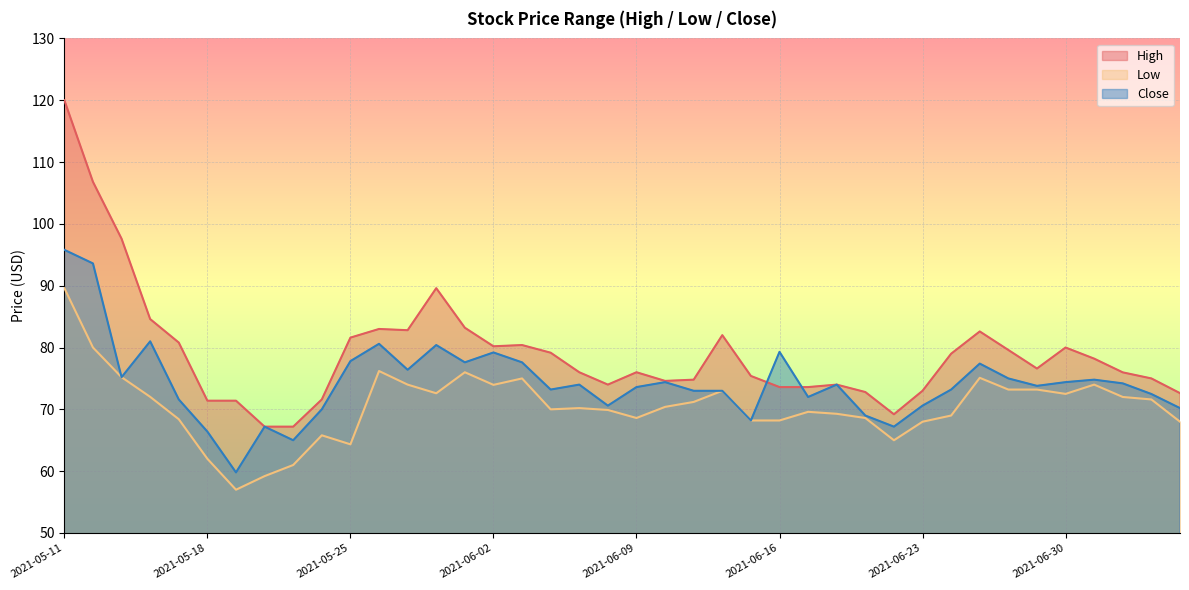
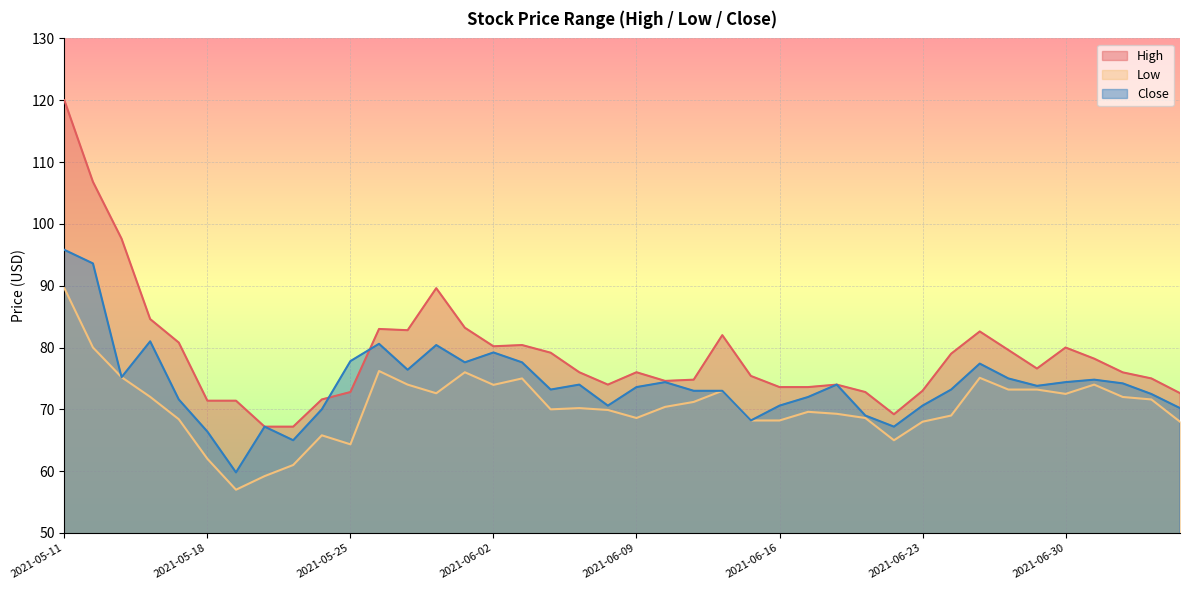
High, 2021-05-25: 82 -> 73
Close, 2021-06-16: 79 -> 71
